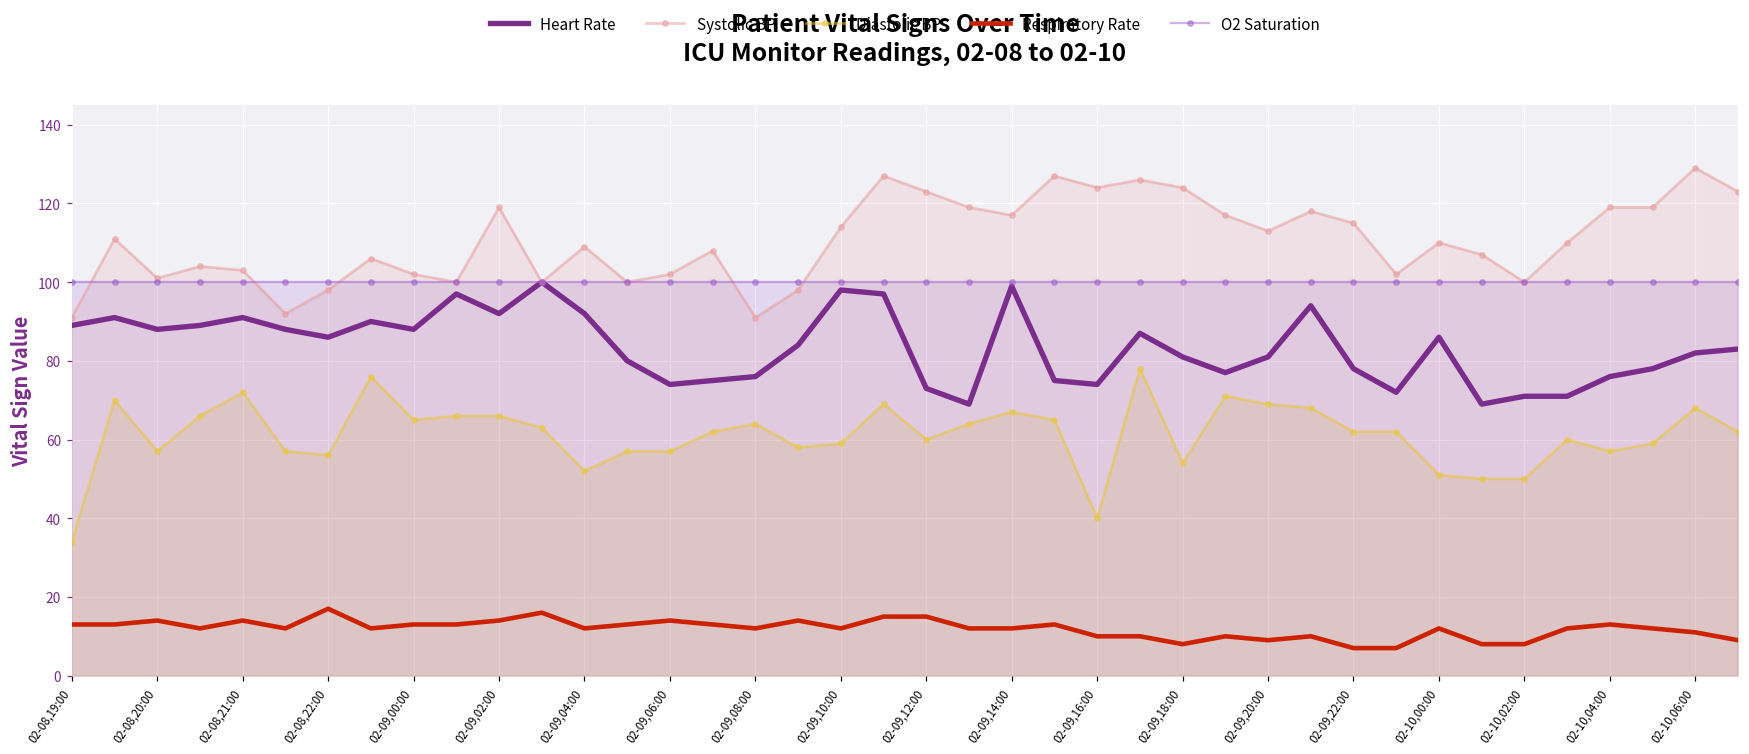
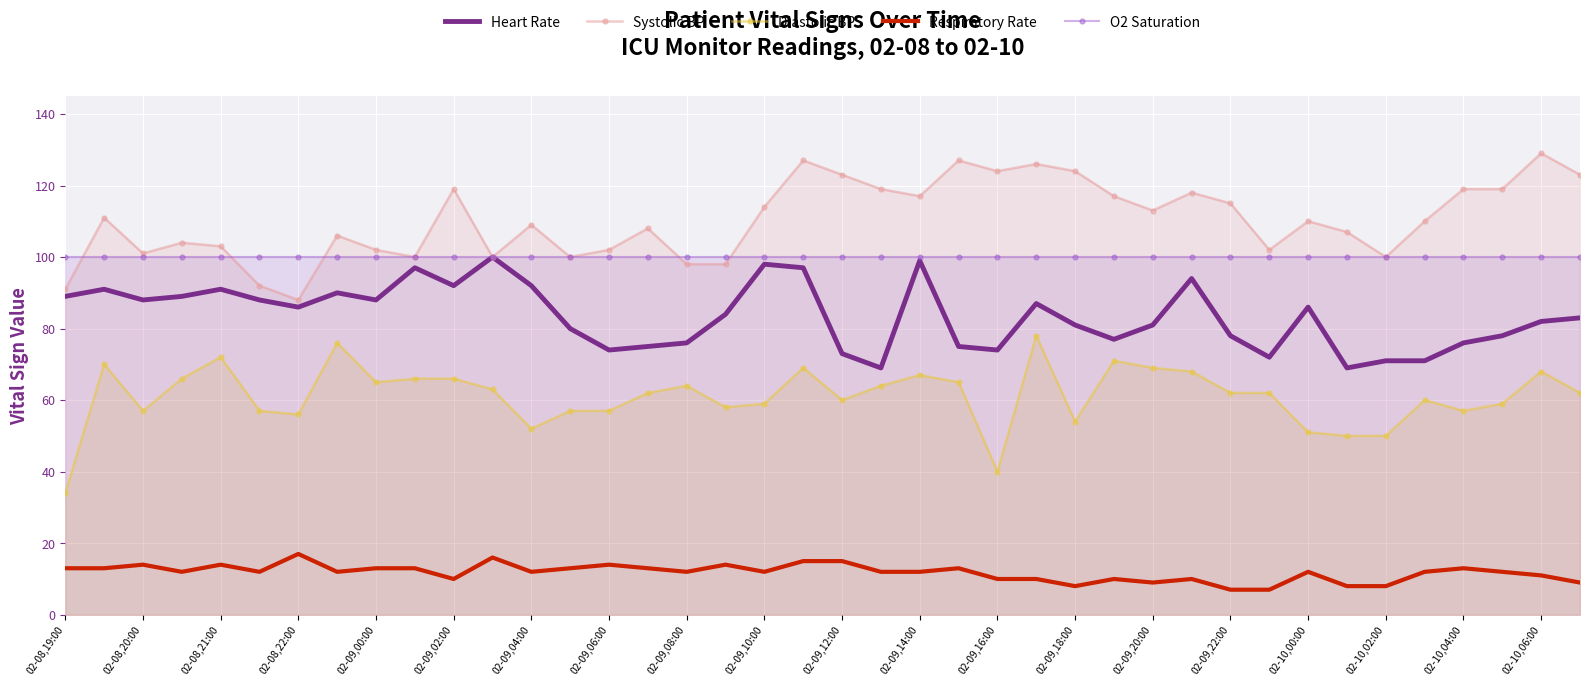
Systolic BP, 02-08,22:00: 98 -> 88
Respiratory Rate, 02-09,02:00: 14 -> 10
Systolic BP, 02-09,08:00: 91 -> 98
